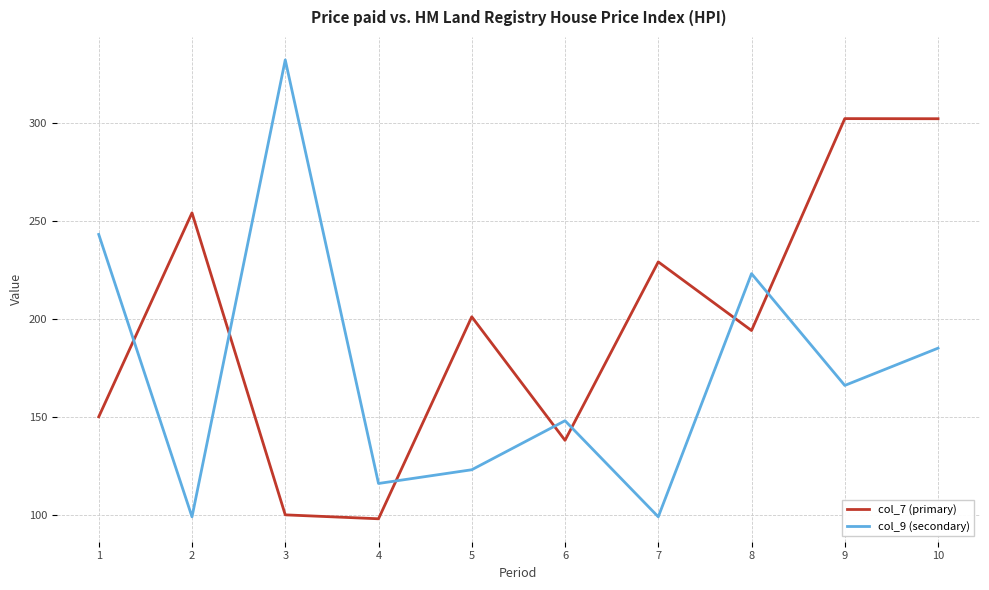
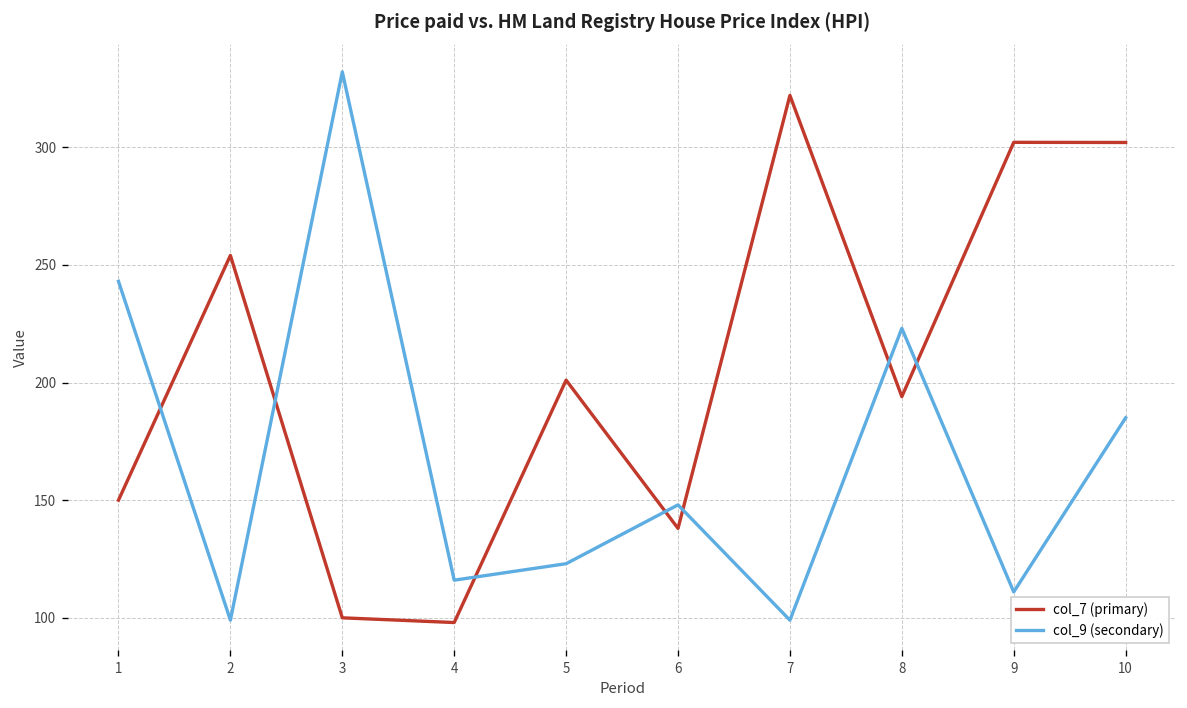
col_7 (primary), 7: 229 -> 322
col_9 (secondary), 9: 166 -> 111
